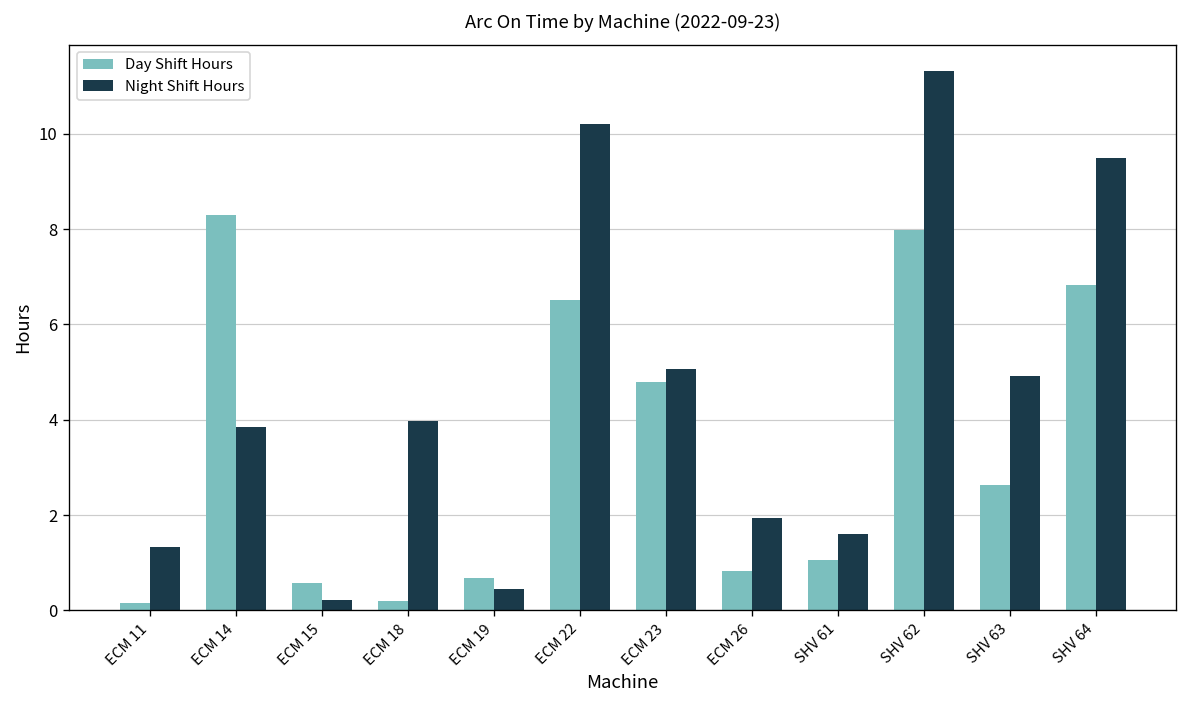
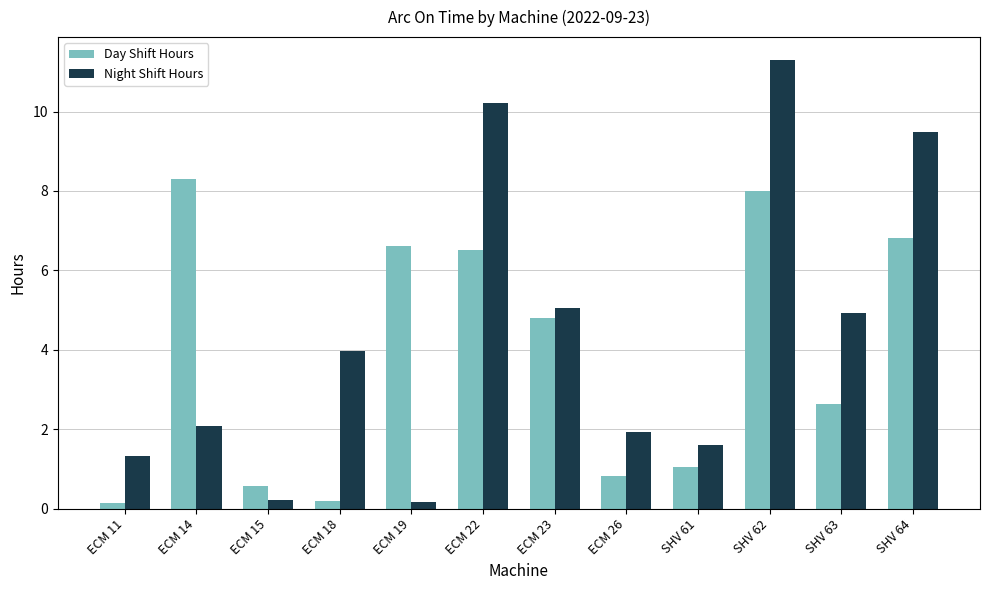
Night Shift Hours, ECM 14: 3.8 -> 2.1
Day Shift Hours, ECM 19: 0.7 -> 6.6
Night Shift Hours, ECM 19: 0.4 -> 0.2
